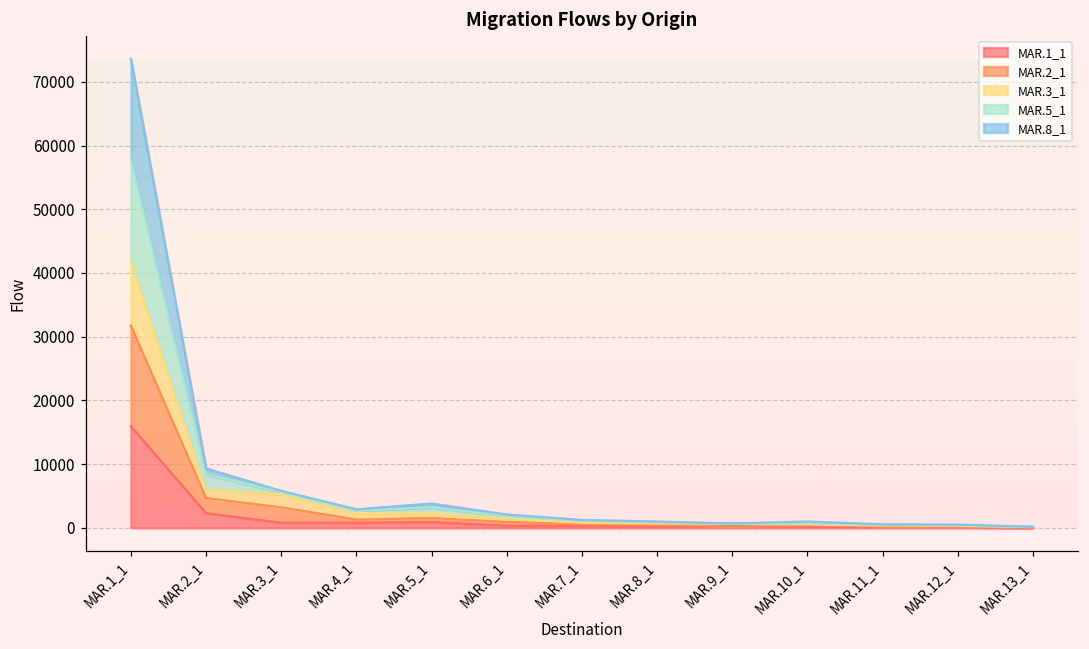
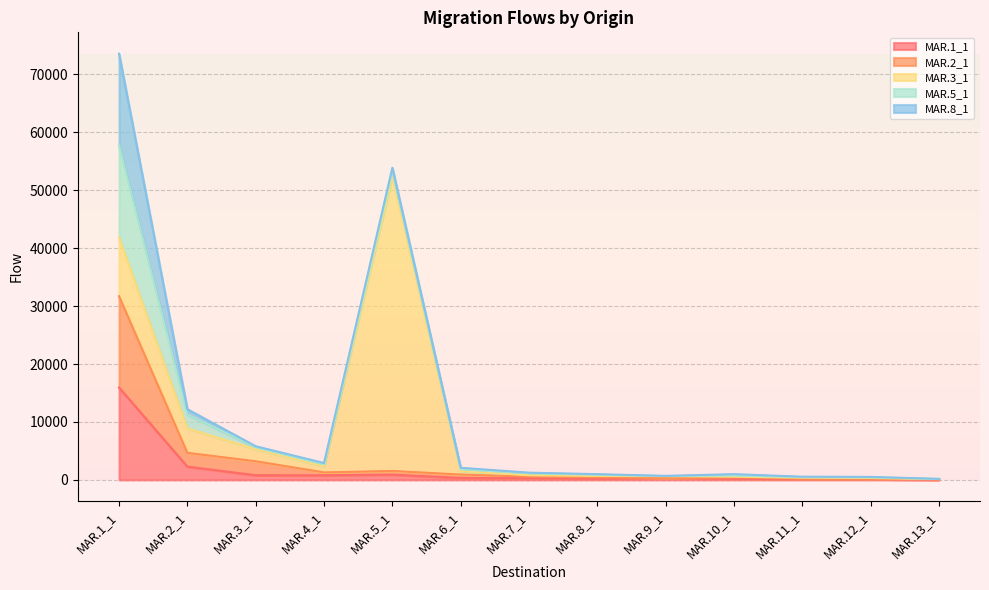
MAR.3_1, MAR.2_1: 1000 -> 4000
MAR.3_1, MAR.5_1: 1000 -> 51000
